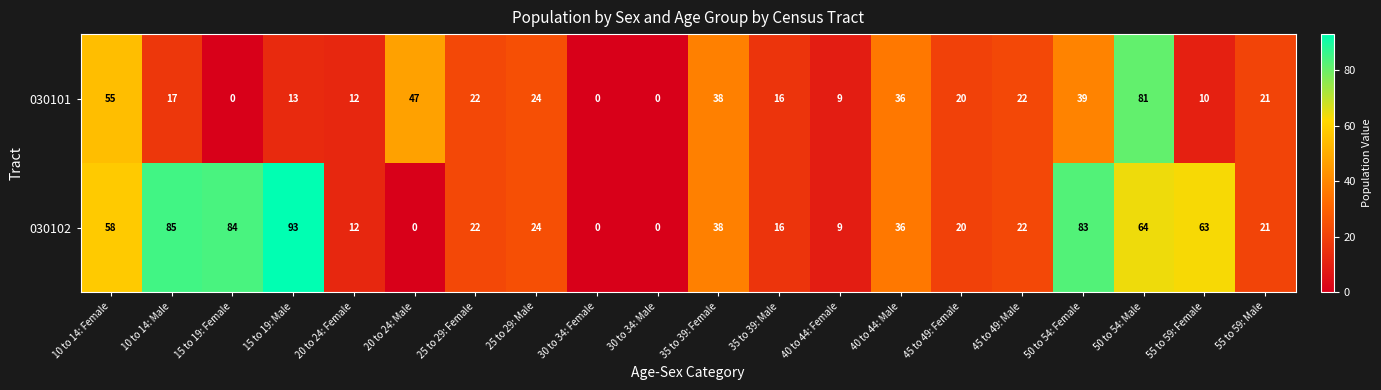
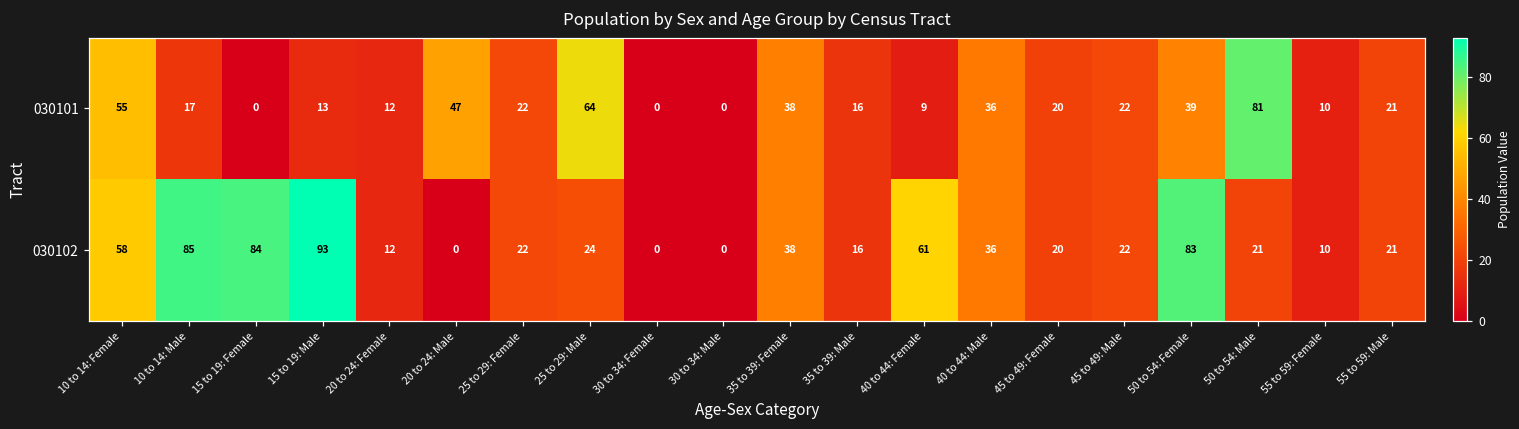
030101, 25 to 29: Male: 24 -> 64
030102, 40 to 44: Female: 9 -> 61
030102, 50 to 54: Male: 64 -> 21
030102, 55 to 59: Female: 63 -> 10
